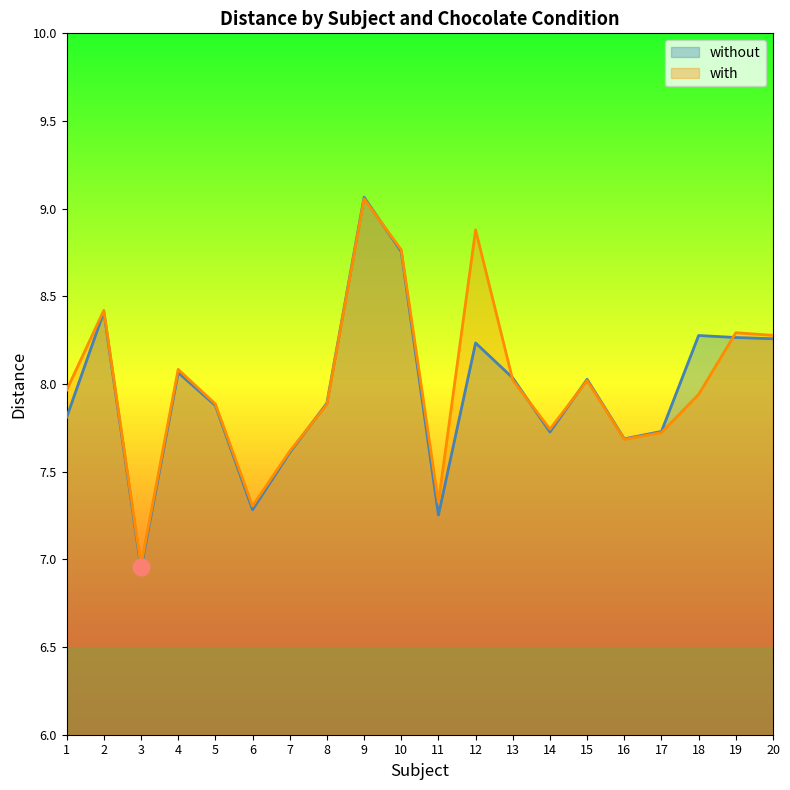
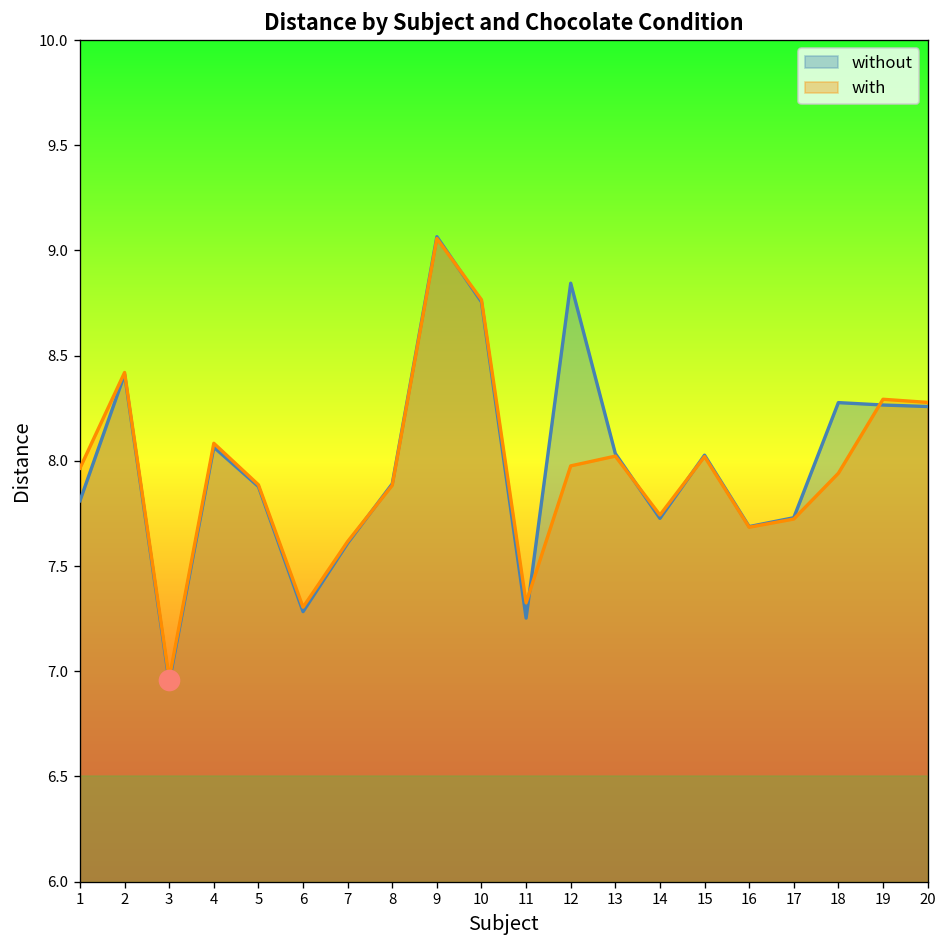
without, 12: 8.23 -> 8.84
with, 12: 8.88 -> 7.98
